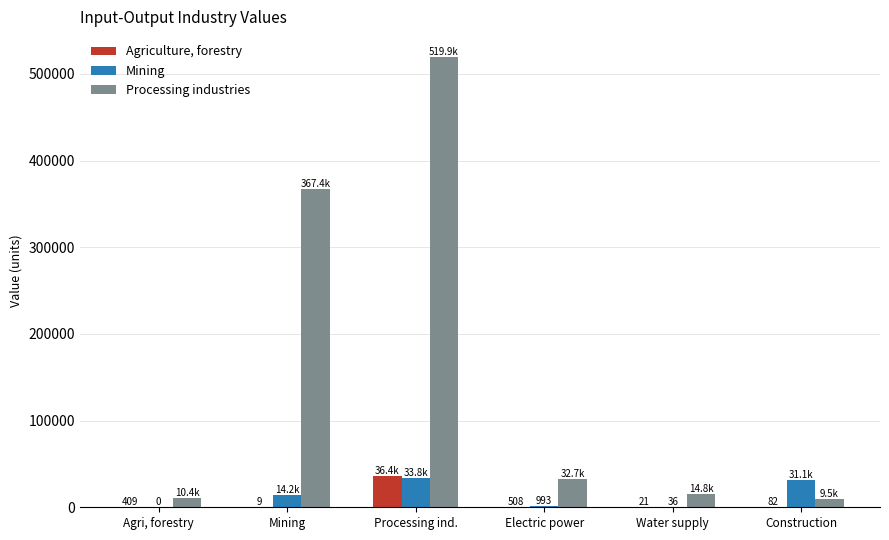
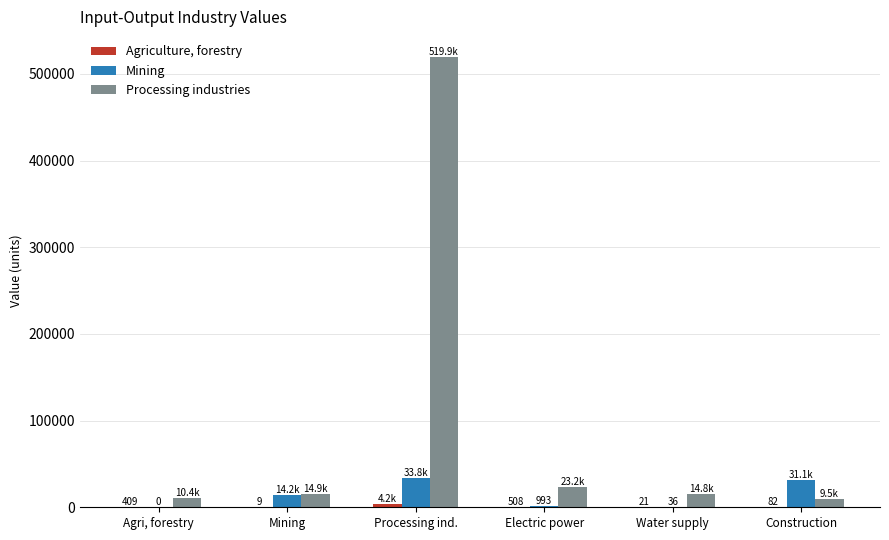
Processing industries, Mining: 367.4k -> 14.9k
Agriculture, forestry, Processing ind.: 36.4k -> 4.2k
Processing industries, Electric power: 32.7k -> 23.2k
